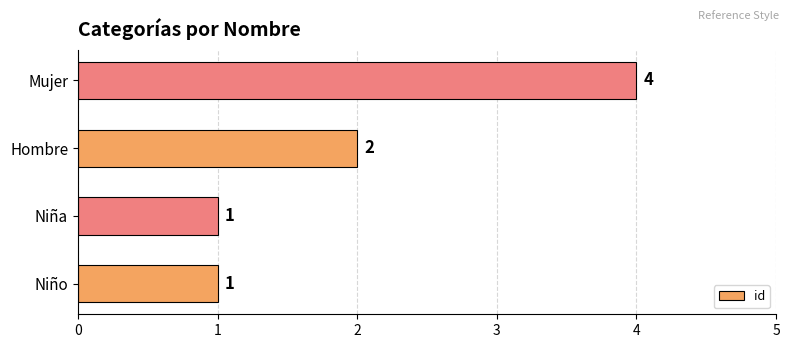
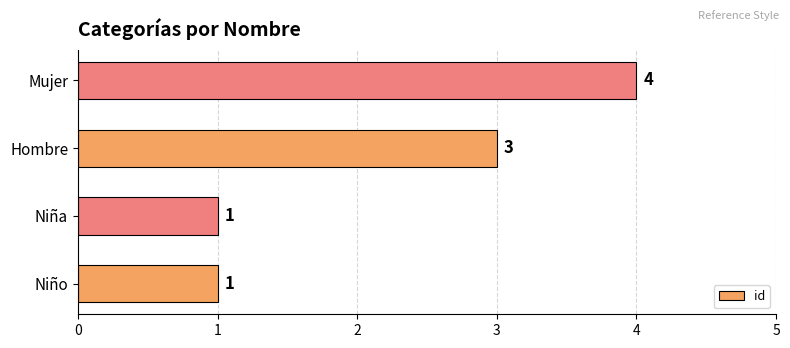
Hombre: 2 -> 3
